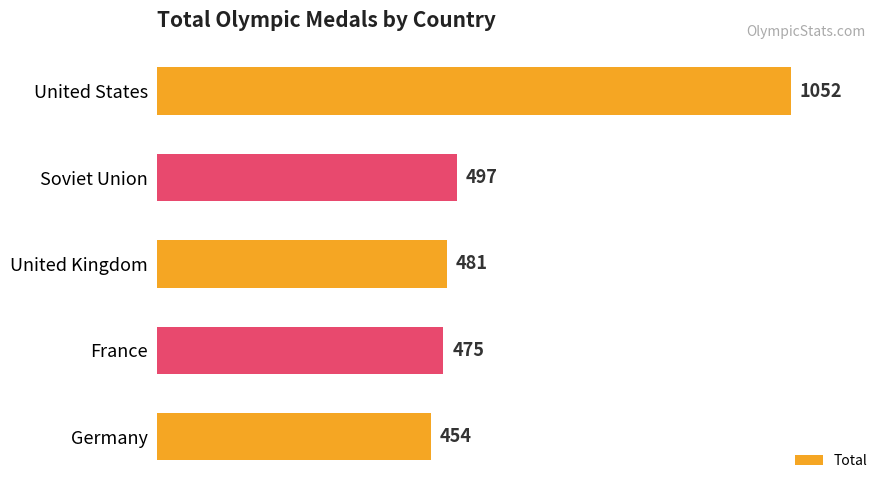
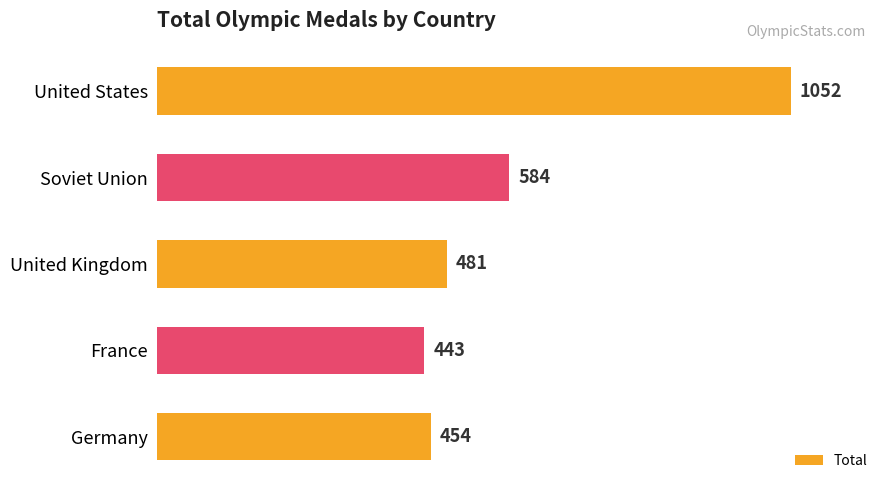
Soviet Union: 497 -> 584
France: 475 -> 443
